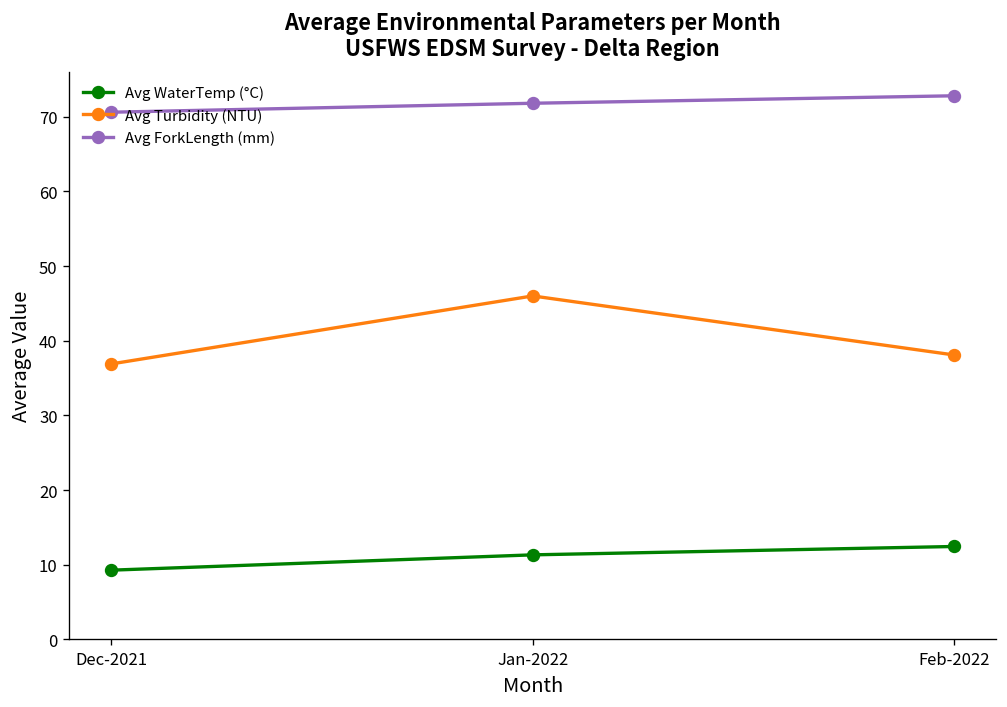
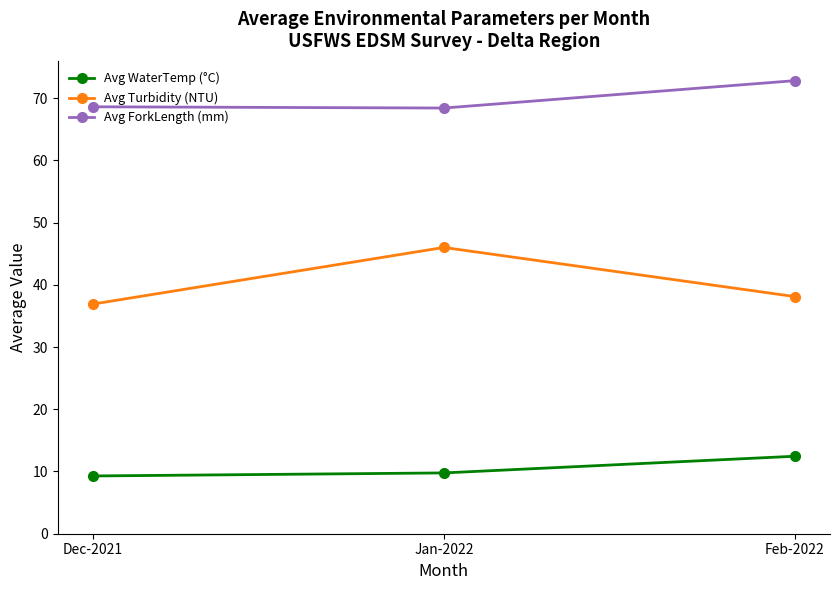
Avg ForkLength (mm), Dec-2021: 71 -> 69
Avg WaterTemp (°C), Jan-2022: 11 -> 10
Avg ForkLength (mm), Jan-2022: 72 -> 68
